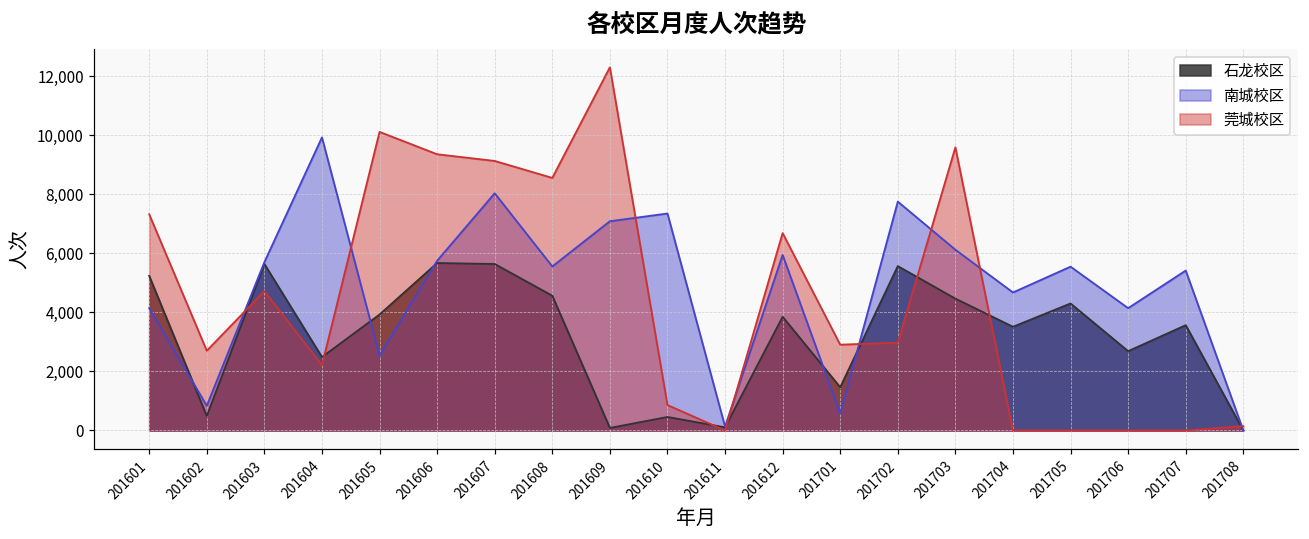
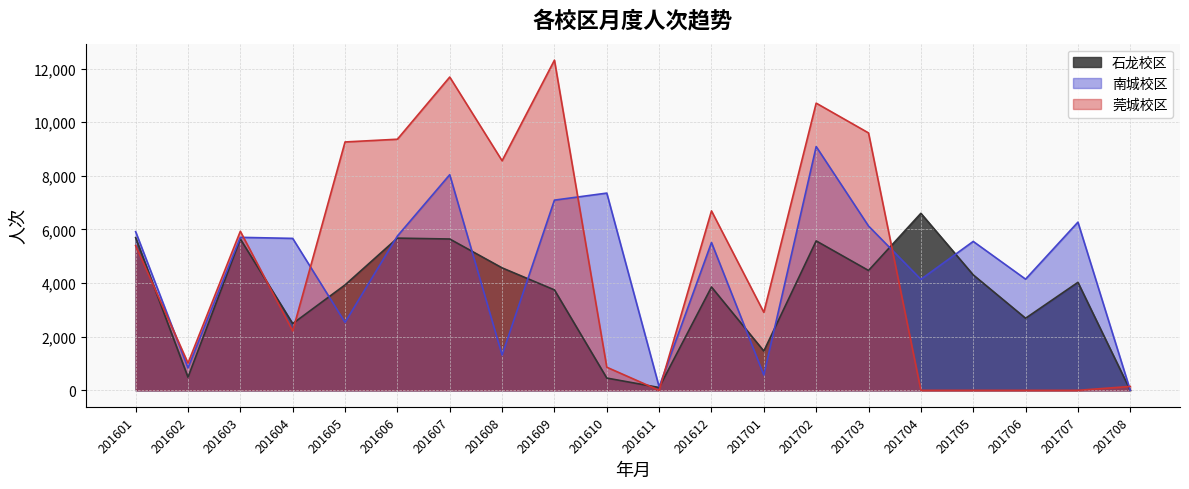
石龙校区, 201601: 5,200 -> 5,700
南城校区, 201601: 4,100 -> 5,900
莞城校区, 201601: 7,300 -> 5,400
莞城校区, 201602: 2,700 -> 1,000
莞城校区, 201603: 4,700 -> 5,900
南城校区, 201604: 9,900 -> 5,700
莞城校区, 201605: 10,100 -> 9,300
莞城校区, 201607: 9,100 -> 11,700
南城校区, 201608: 5,600 -> 1,300
石龙校区, 201609: 100 -> 3,700
南城校区, 201612: 6,000 -> 5,500
南城校区, 201702: 7,800 -> 9,100
莞城校区, 201702: 3,000 -> 10,700
石龙校区, 201704: 3,500 -> 6,600
南城校区, 201704: 4,700 -> 4,100
石龙校区, 201707: 3,600 -> 4,000
南城校区, 201707: 5,400 -> 6,300
